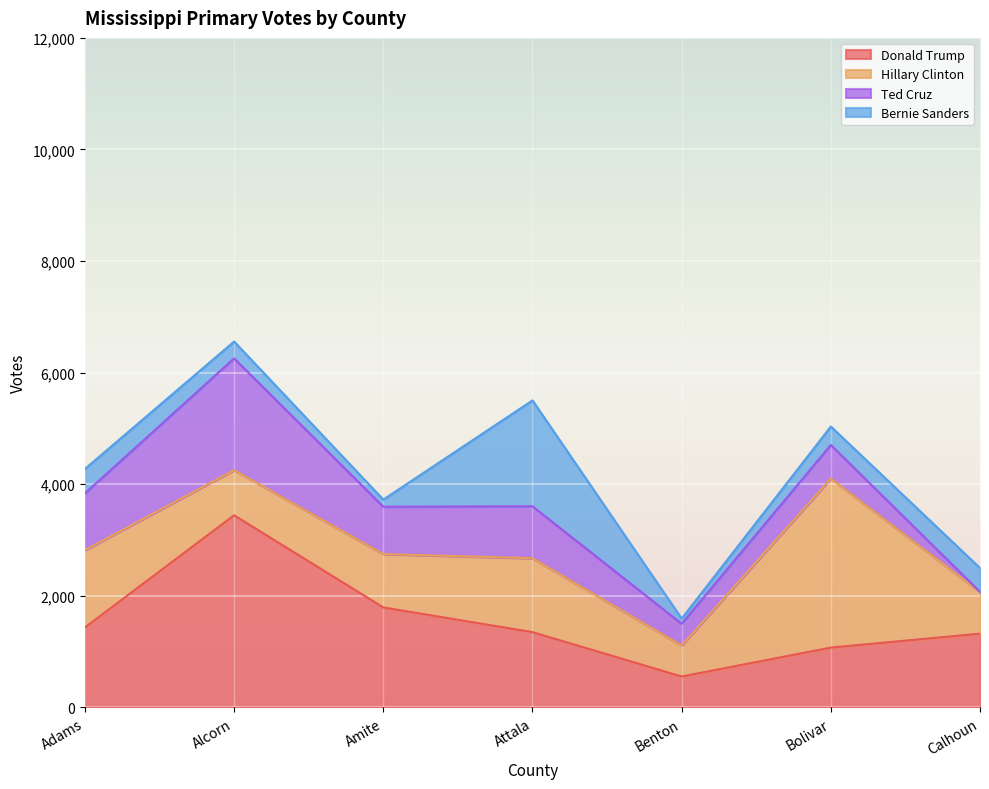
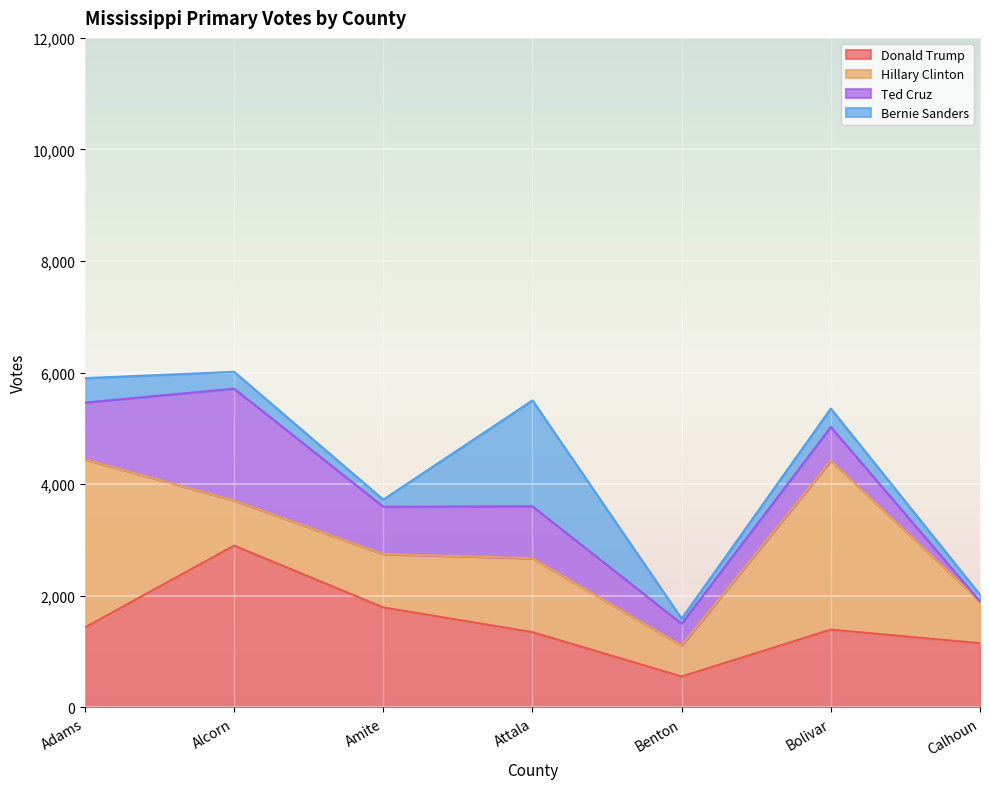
Hillary Clinton, Adams: 1,400 -> 3,000
Donald Trump, Alcorn: 3,400 -> 2,900
Donald Trump, Bolivar: 1,100 -> 1,400
Donald Trump, Calhoun: 1,300 -> 1,200
Bernie Sanders, Calhoun: 400 -> 100
